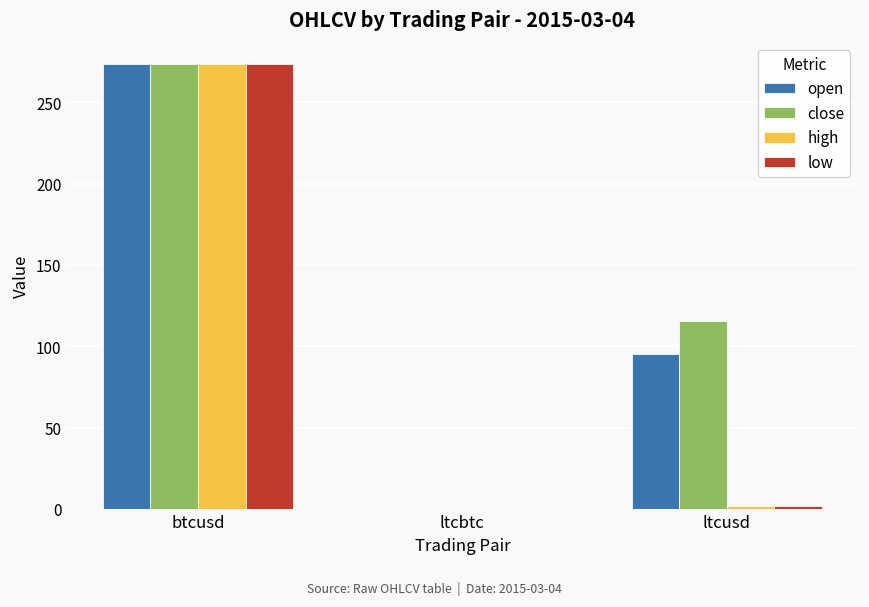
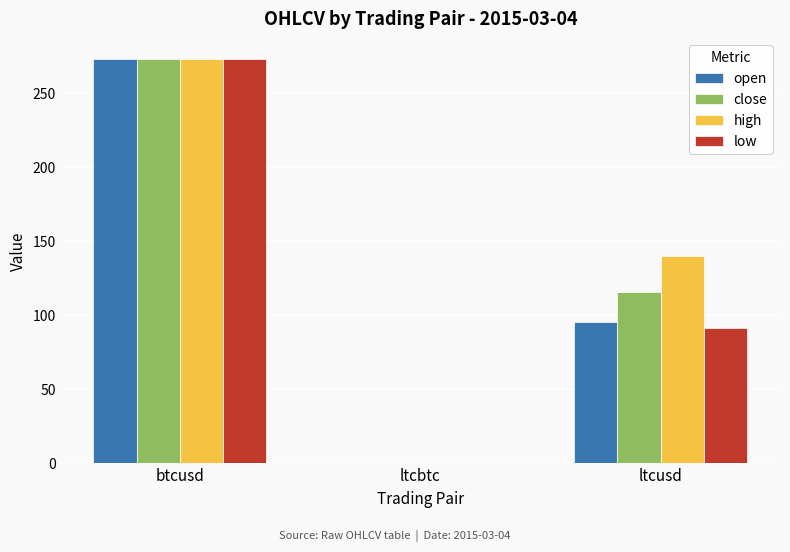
high, ltcusd: 2 -> 140
low, ltcusd: 2 -> 91
